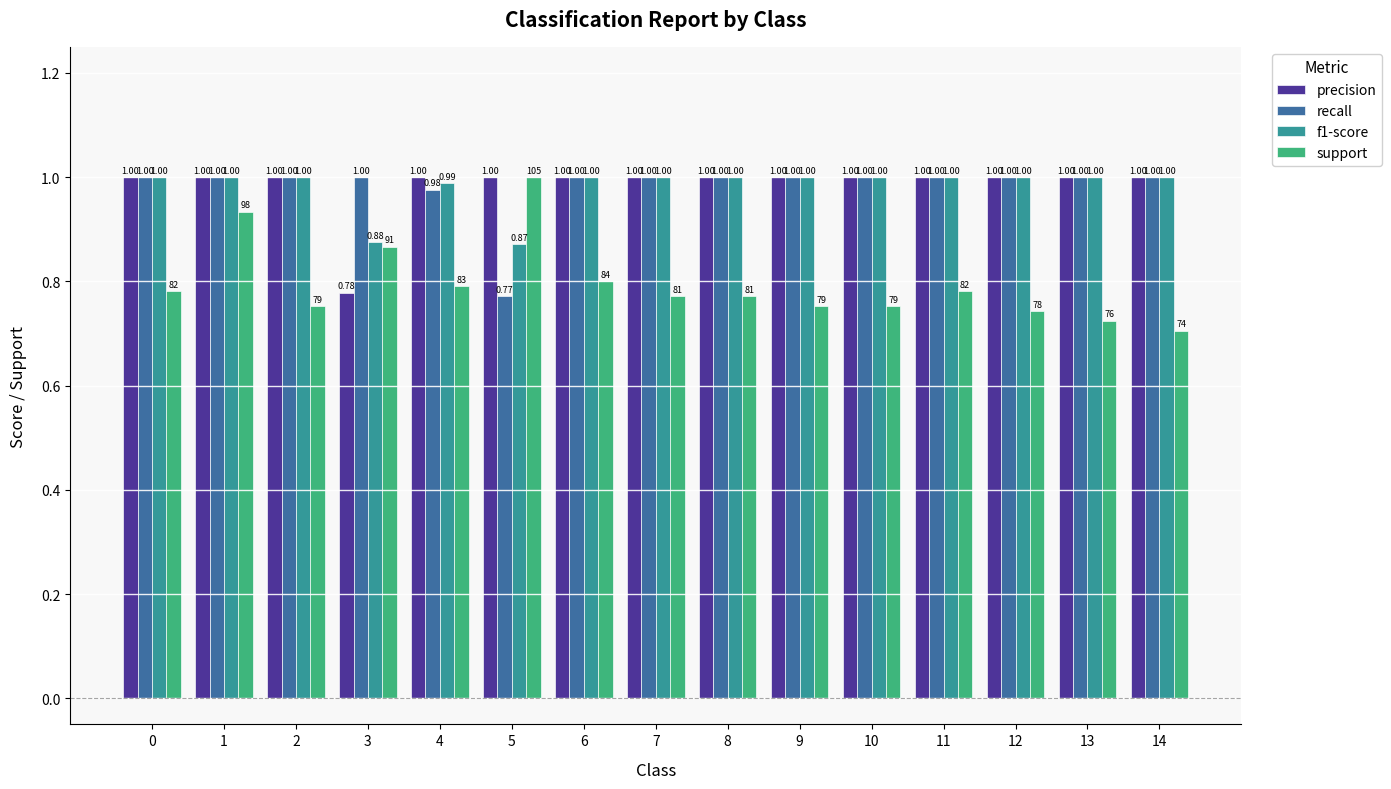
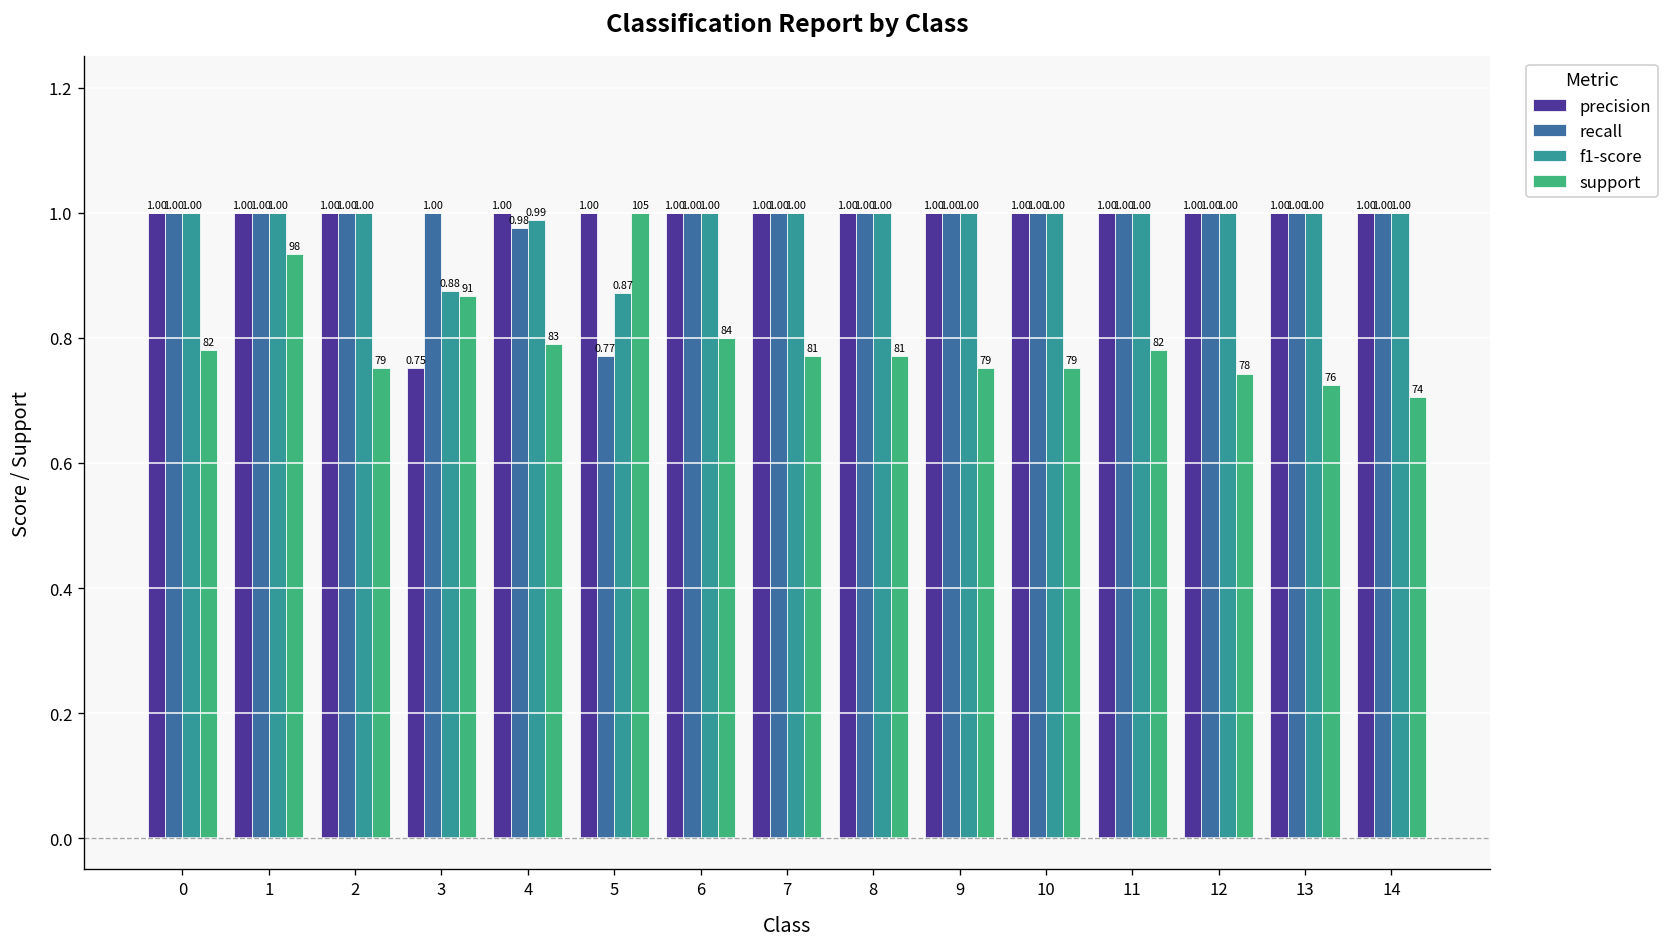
precision, 3: 0.78 -> 0.75
